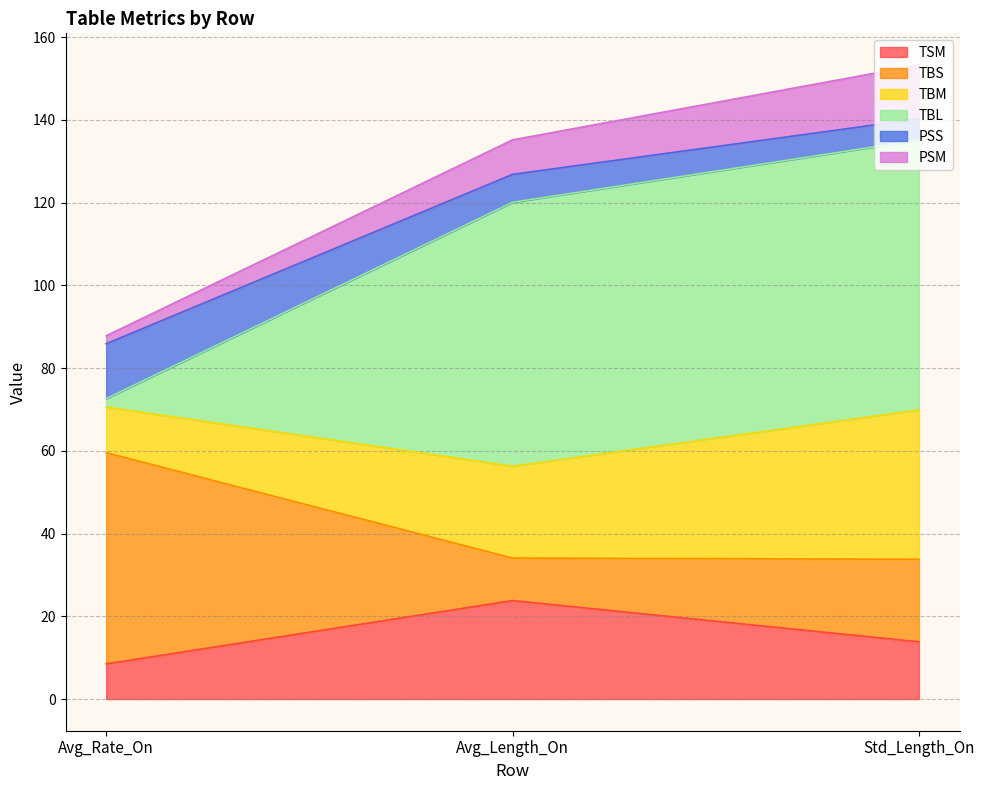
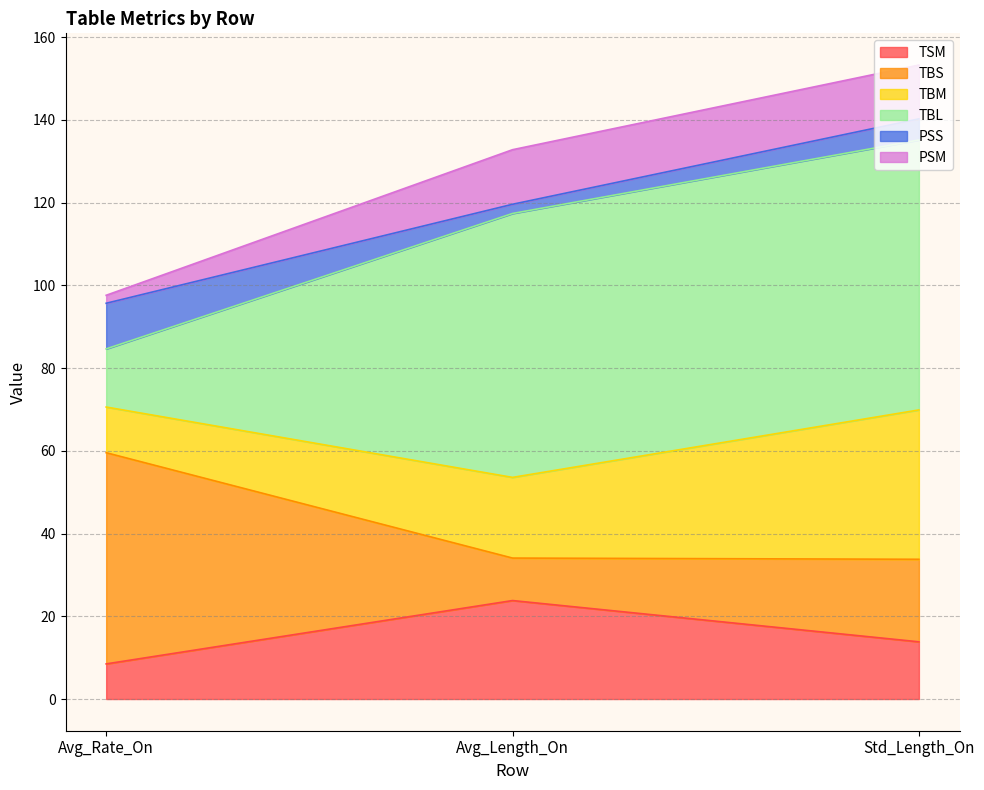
TBL, Avg_Rate_On: 2 -> 14
PSS, Avg_Rate_On: 13 -> 11
TBM, Avg_Length_On: 22 -> 20
PSS, Avg_Length_On: 7 -> 2
PSM, Avg_Length_On: 8 -> 13
